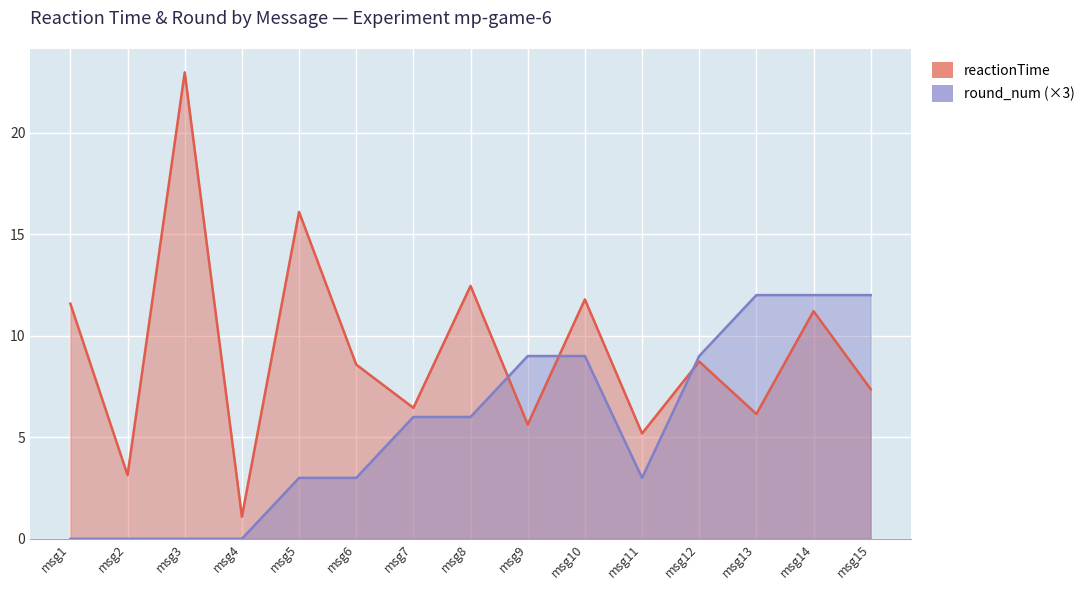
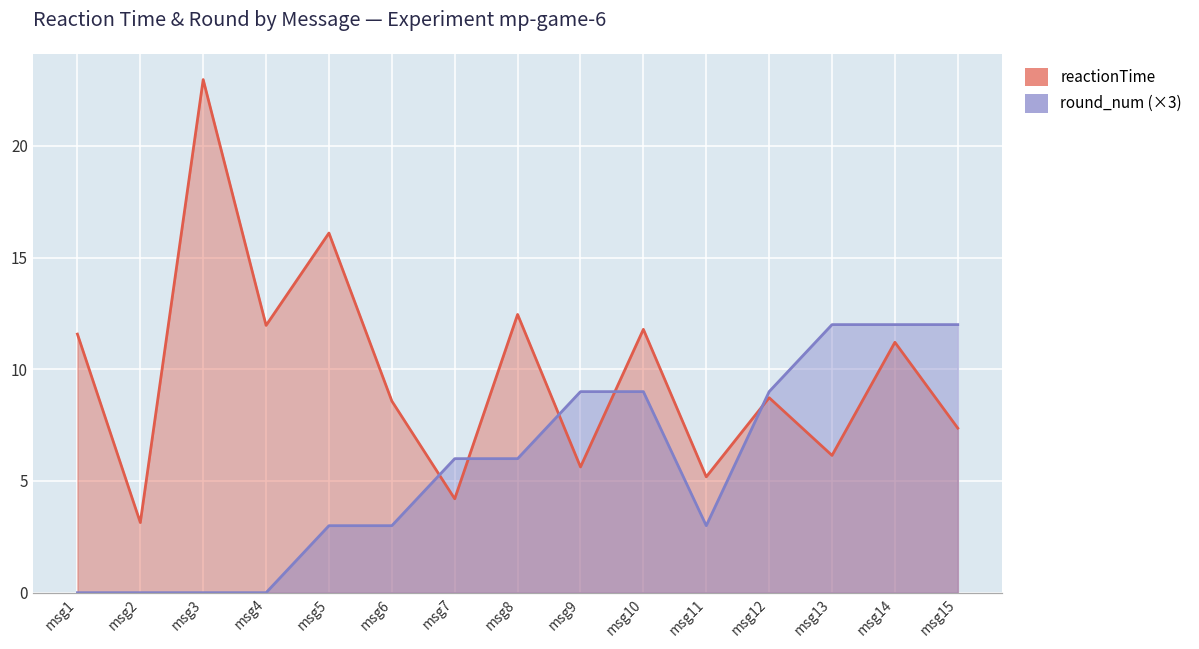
reactionTime, msg4: 1.1 -> 12.0
reactionTime, msg7: 6.4 -> 4.2
